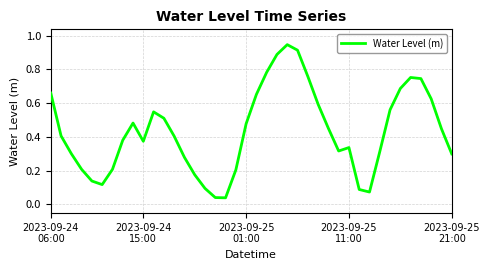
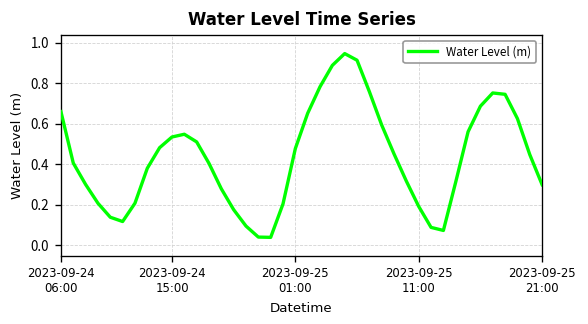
2023-09-24 15:00: 0.37 -> 0.54
2023-09-25 11:00: 0.34 -> 0.19
